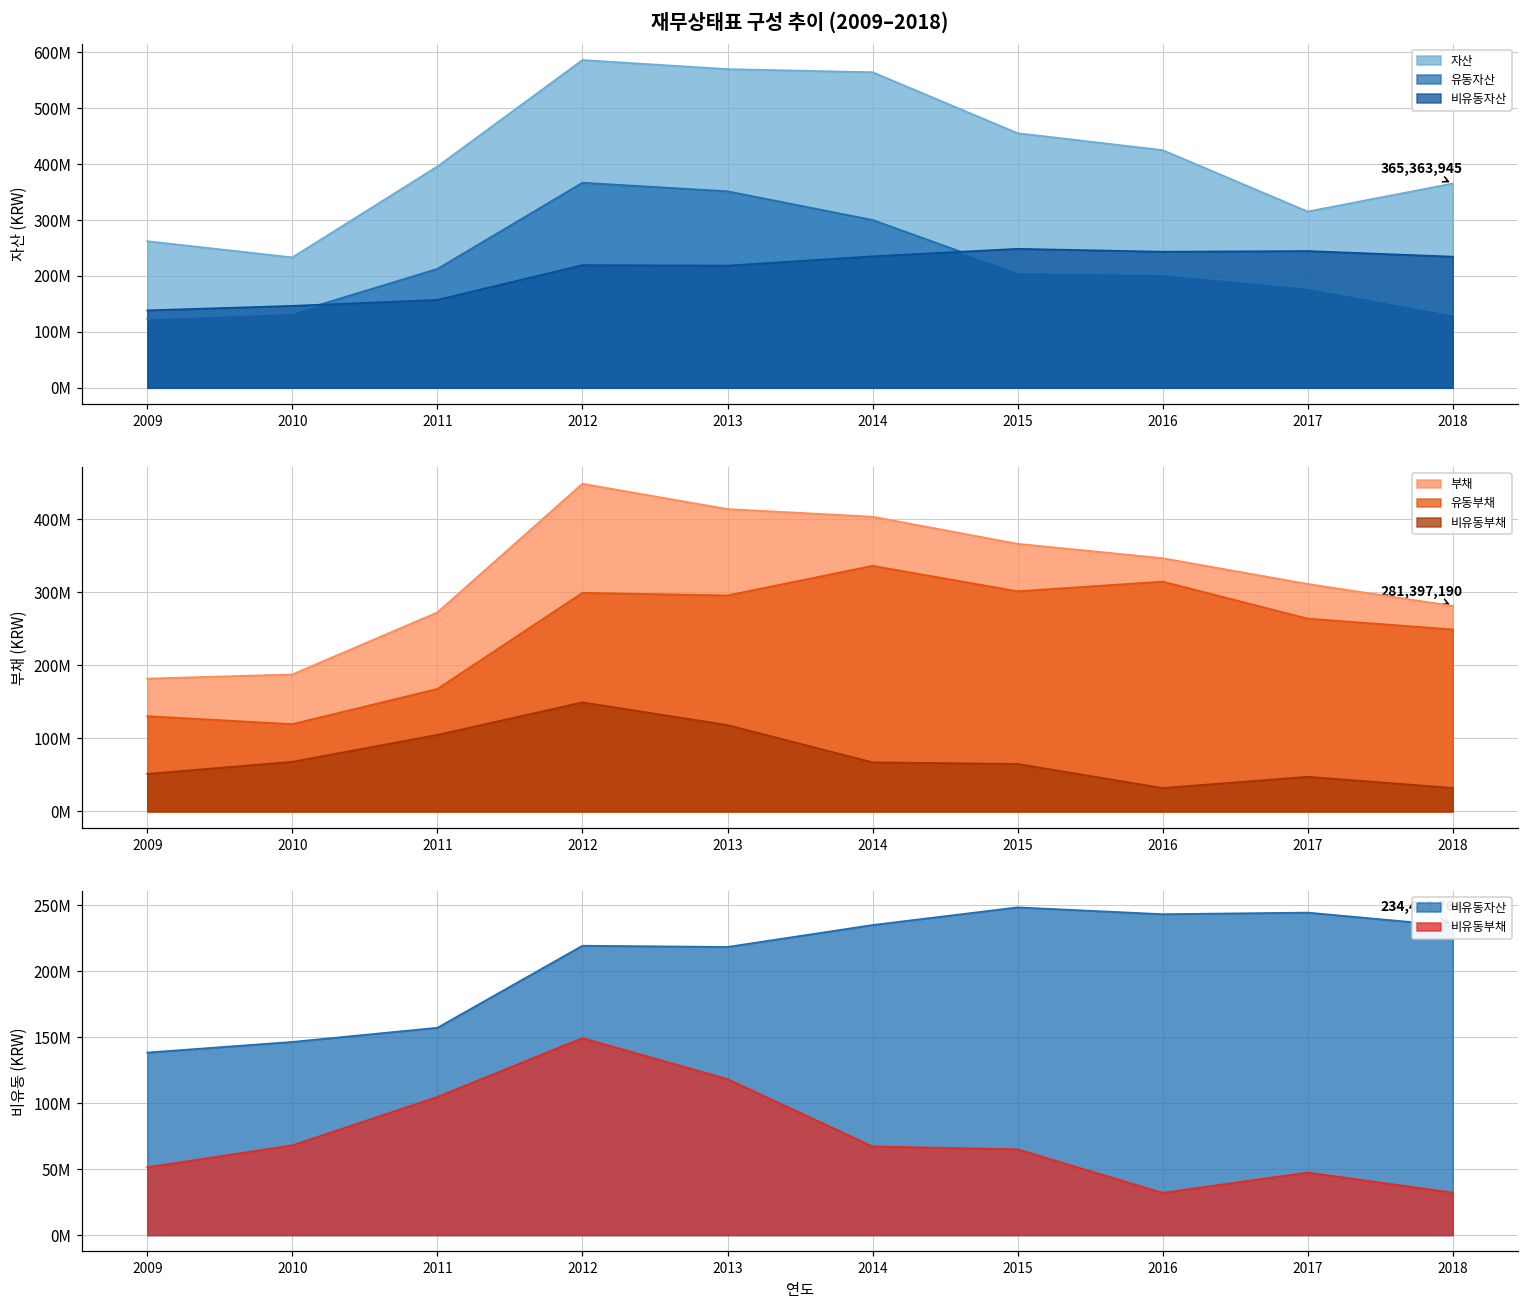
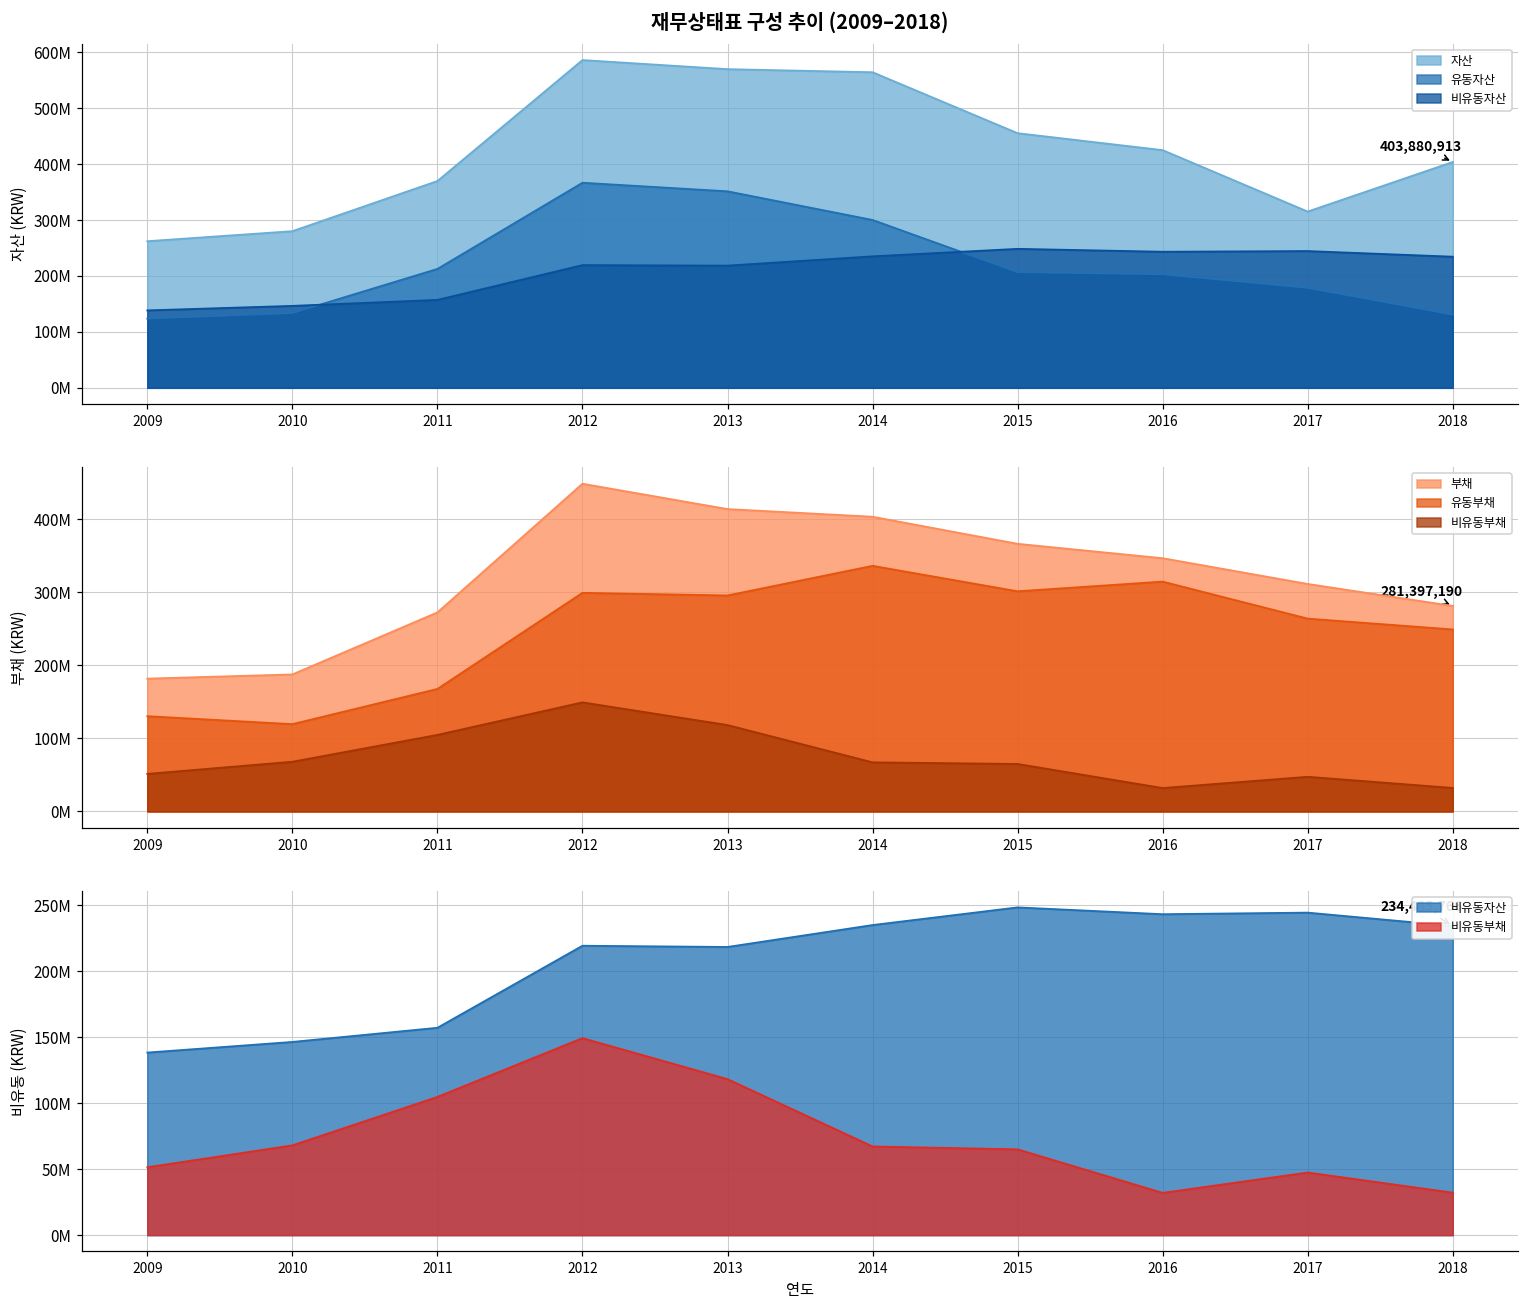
재무상태표 구성 추이 (2009–2018), 자산, 2010: 230000000 -> 280000000
재무상태표 구성 추이 (2009–2018), 자산, 2011: 400000000 -> 370000000
재무상태표 구성 추이 (2009–2018), 자산, 2018: 365,363,945 -> 403,880,913
